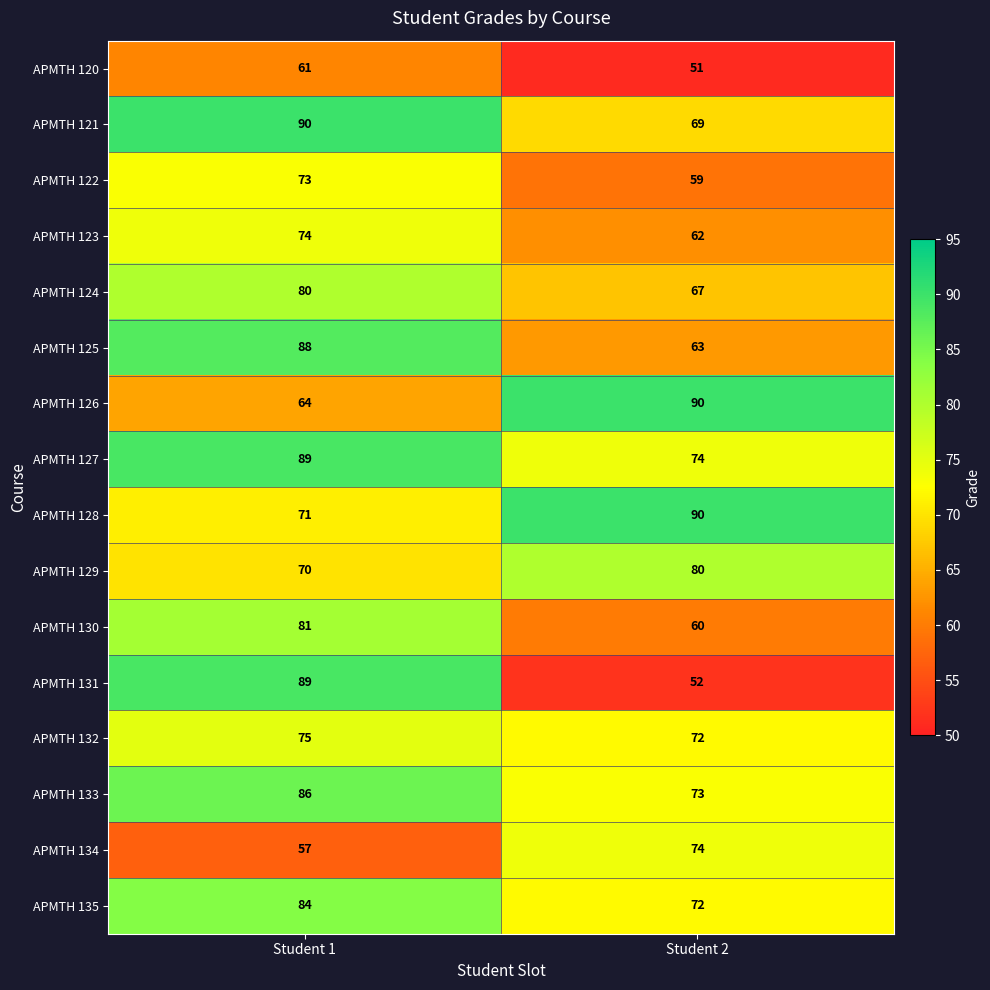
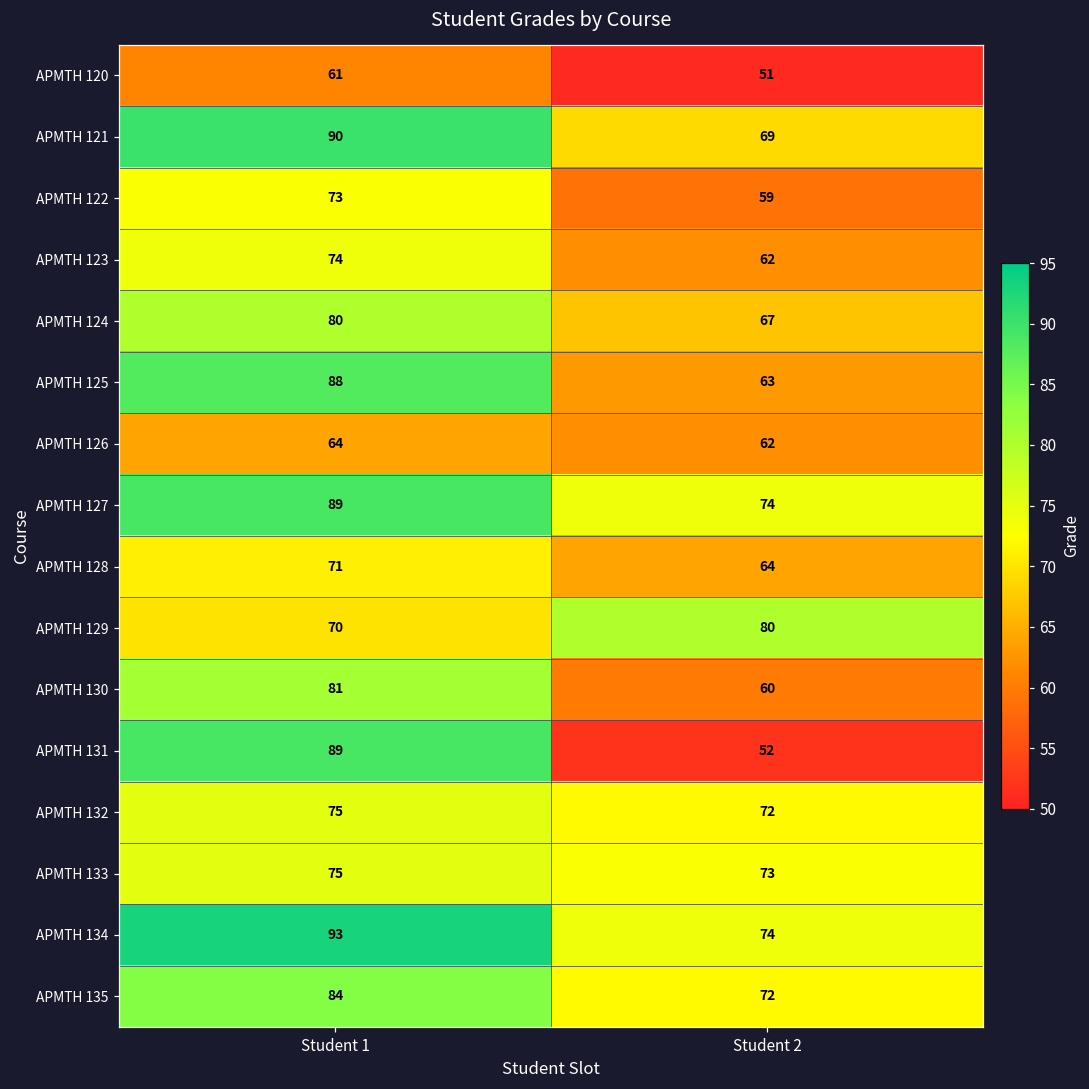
APMTH 126, Student 2: 90 -> 62
APMTH 128, Student 2: 90 -> 64
APMTH 133, Student 1: 86 -> 75
APMTH 134, Student 1: 57 -> 93
